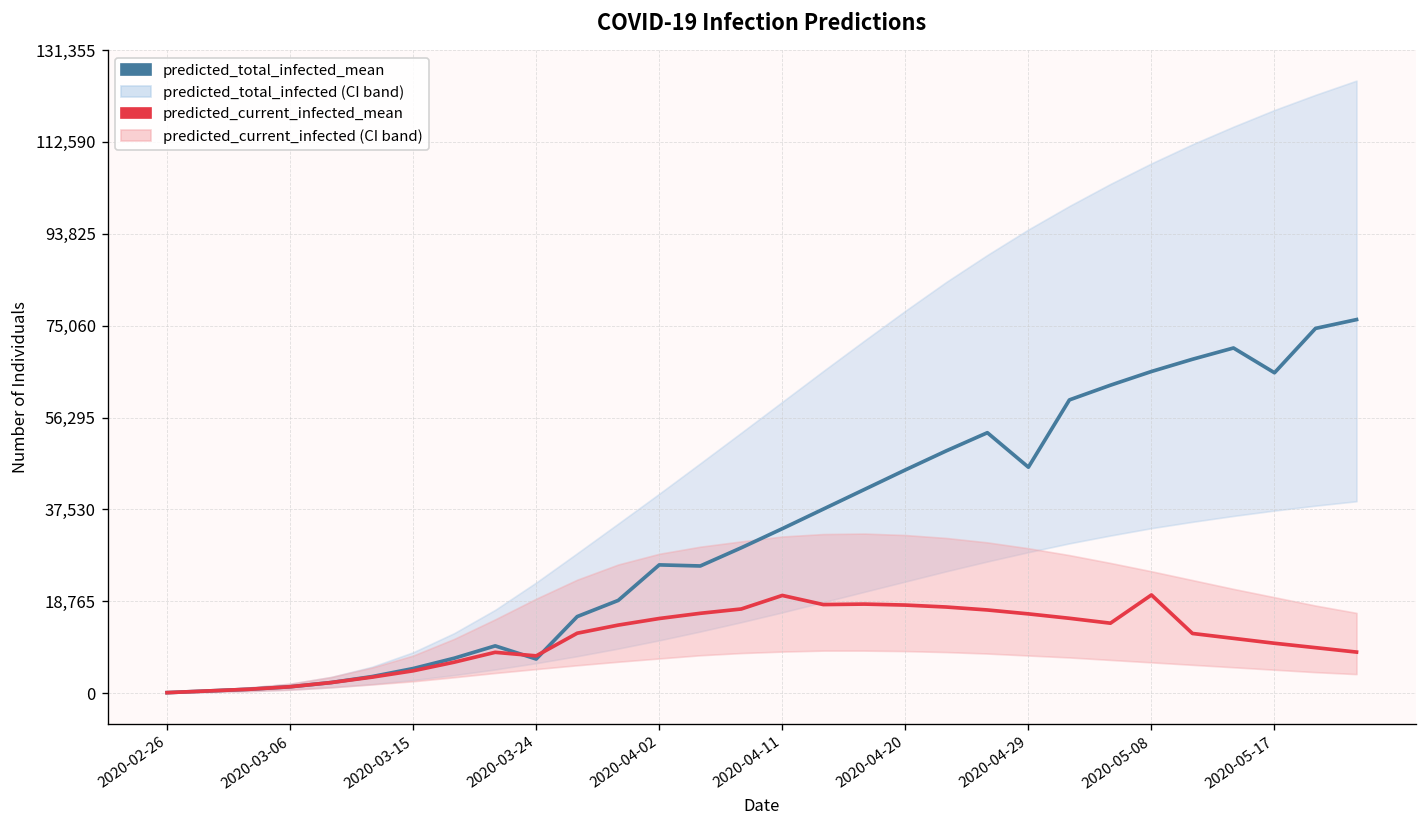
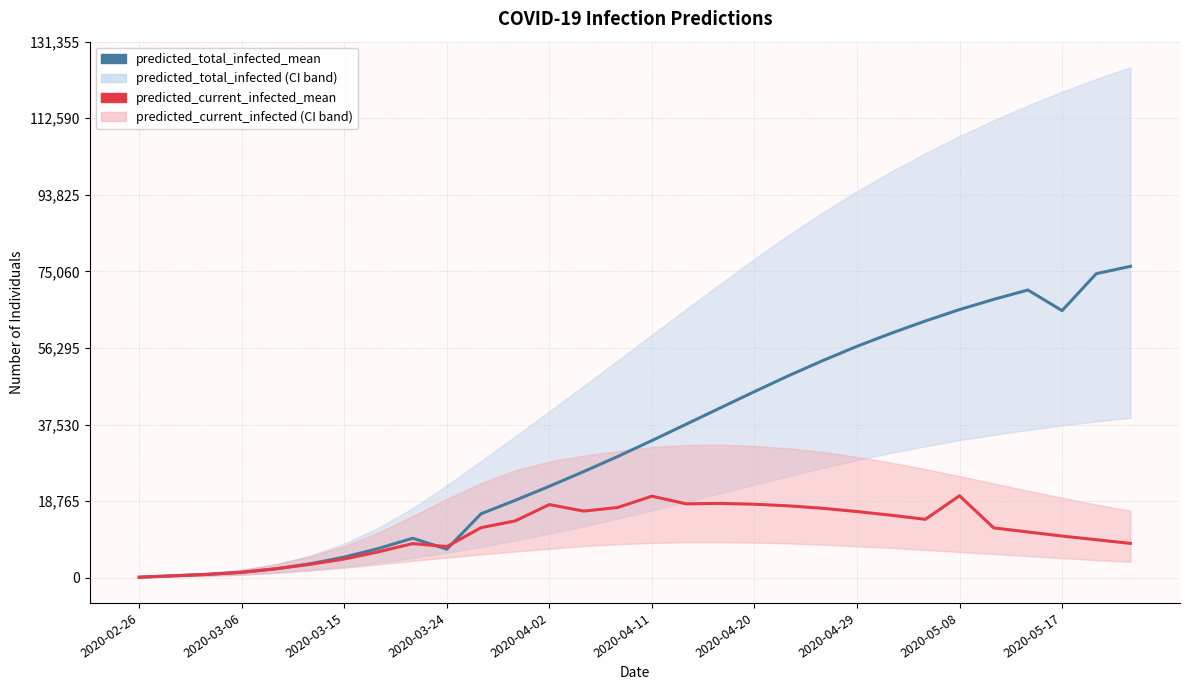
predicted_total_infected_mean, 2020-04-02: 26,000 -> 22,000
predicted_current_infected_mean, 2020-04-02: 15,000 -> 18,000
predicted_total_infected_mean, 2020-04-29: 46,000 -> 57,000
